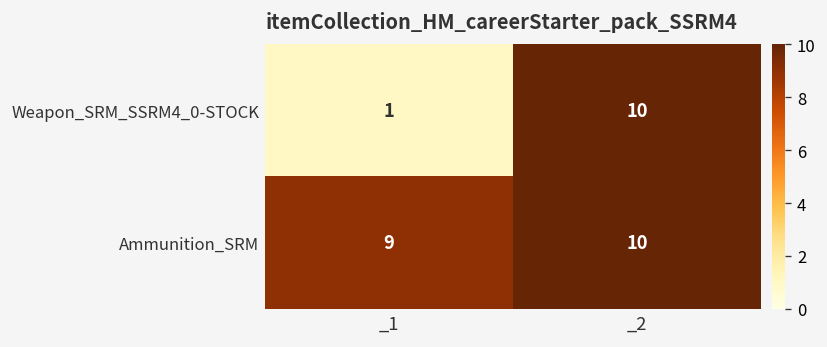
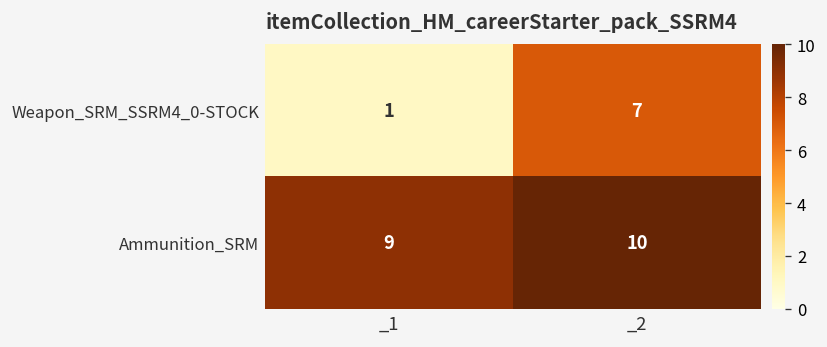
Weapon_SRM_SSRM4_0-STOCK, _2: 10 -> 7
